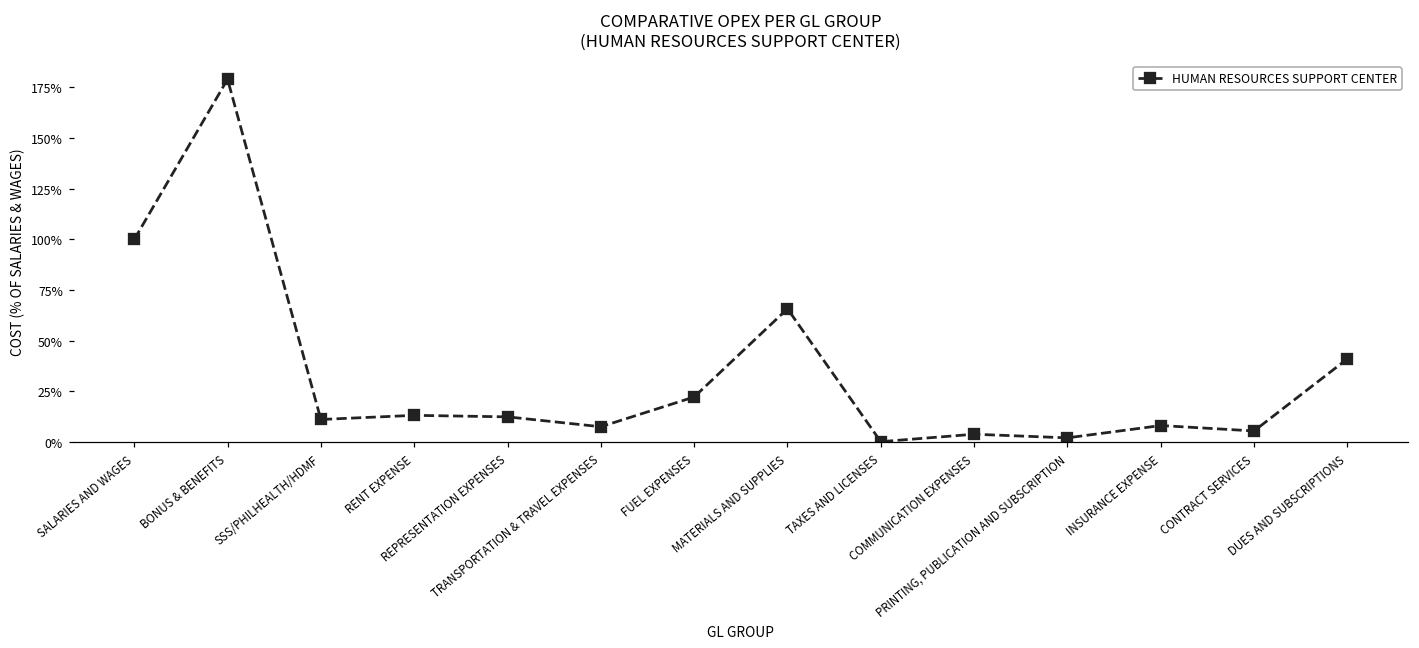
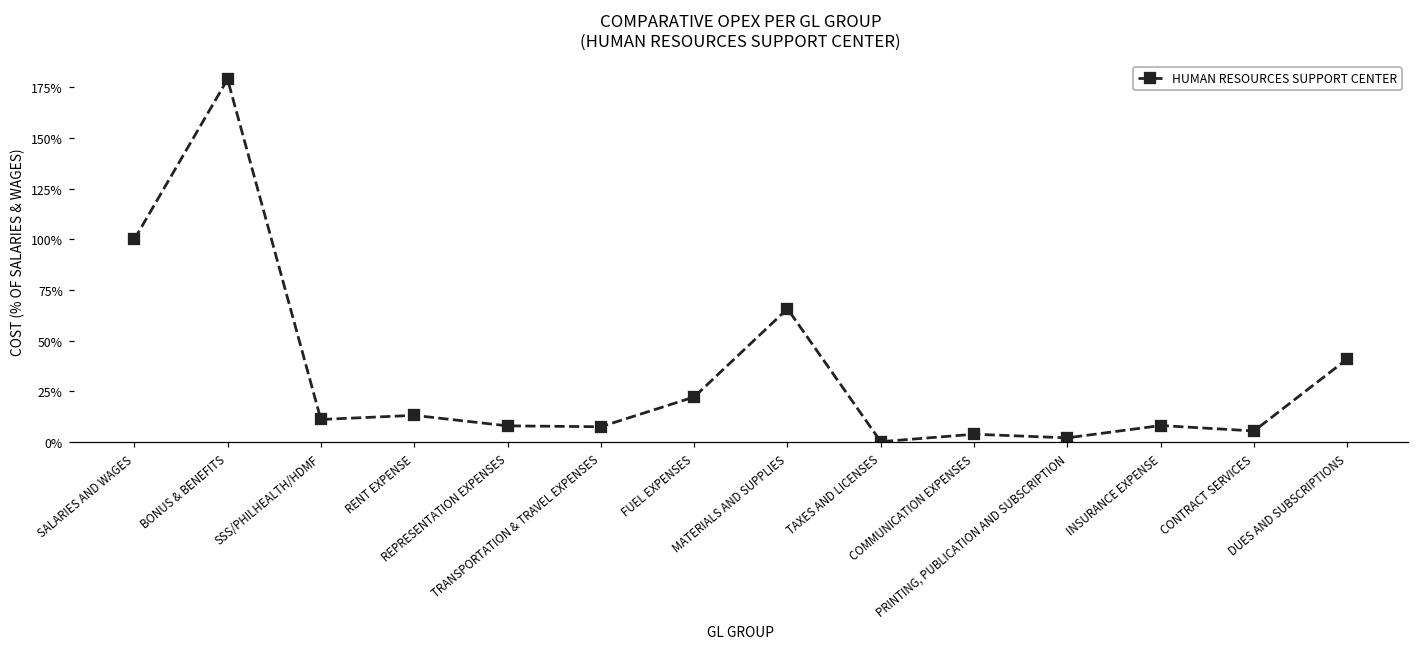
REPRESENTATION EXPENSES: 12% -> 8%
